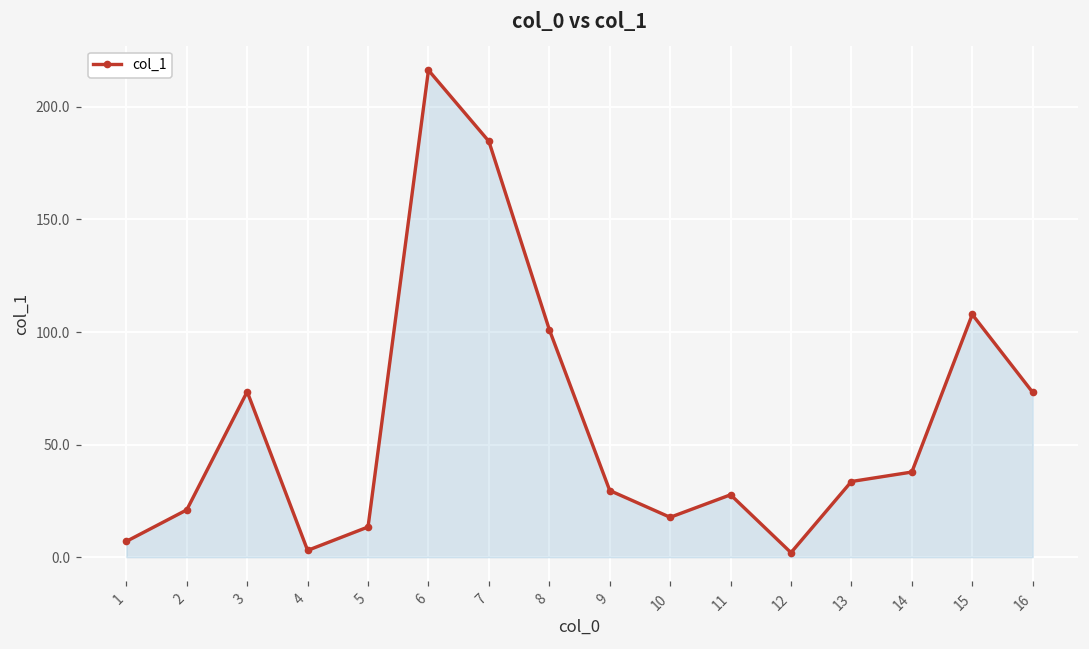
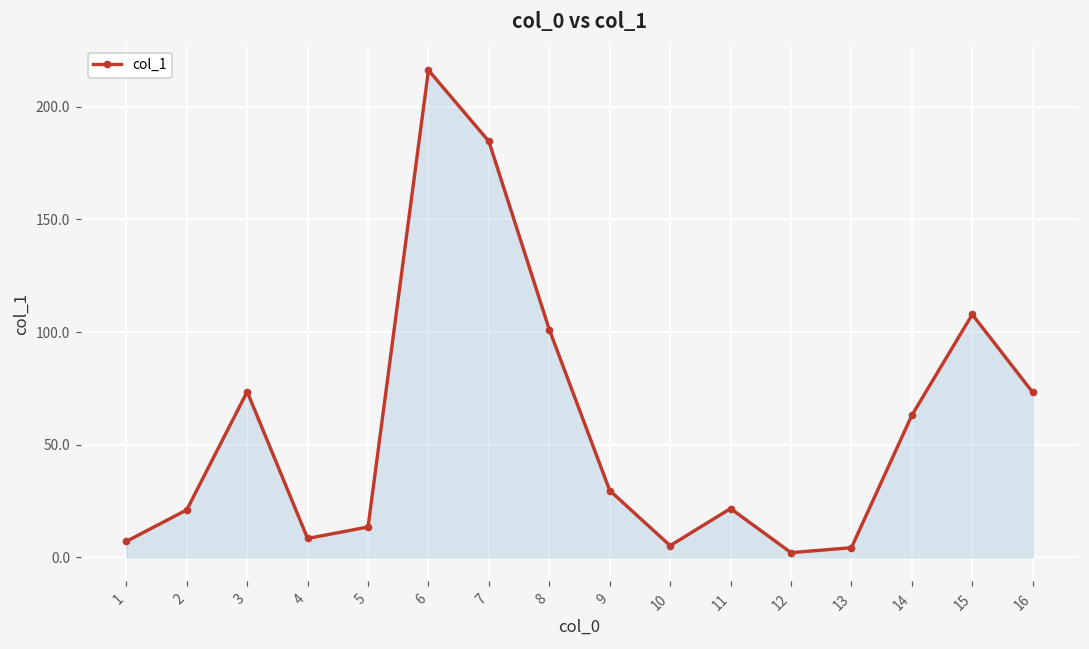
4: 3 -> 8
10: 18 -> 5
11: 28 -> 22
13: 34 -> 4
14: 38 -> 63
